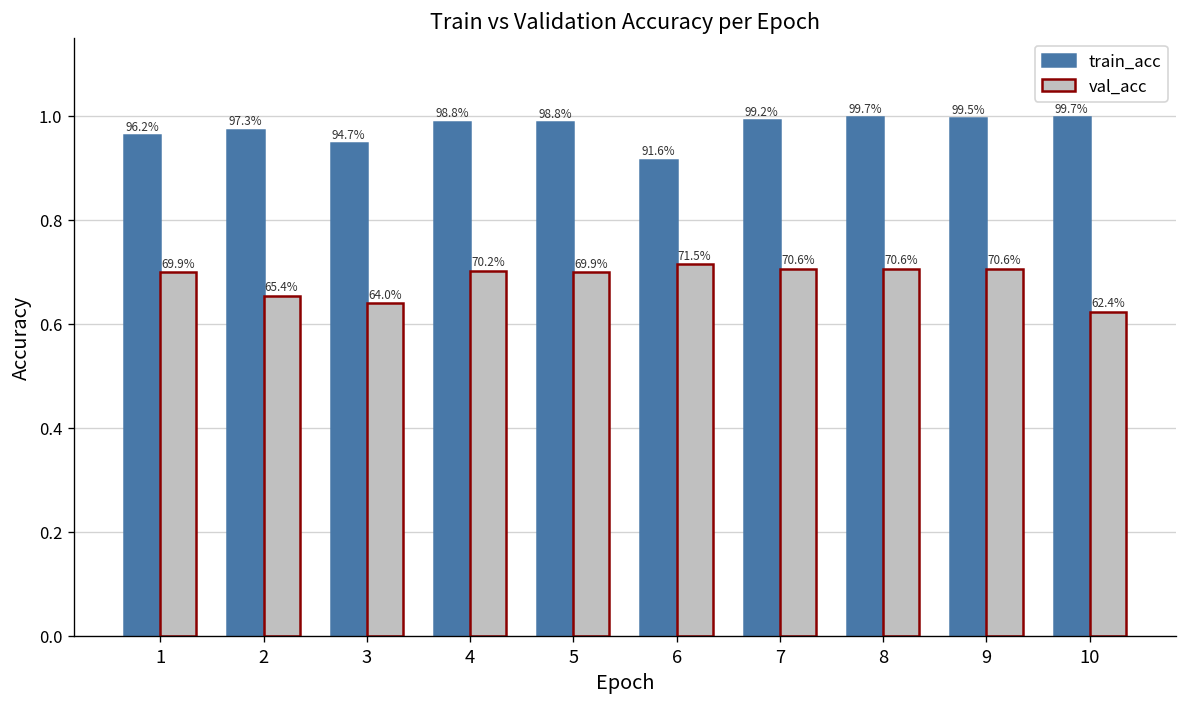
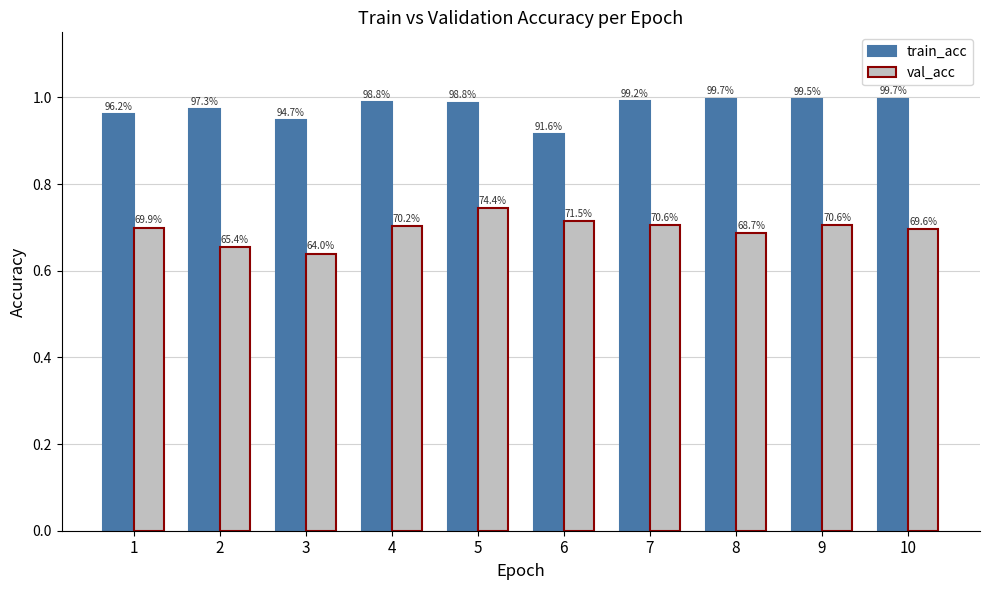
val_acc, 5: 69.9% -> 74.4%
val_acc, 8: 70.6% -> 68.7%
val_acc, 10: 62.4% -> 69.6%
